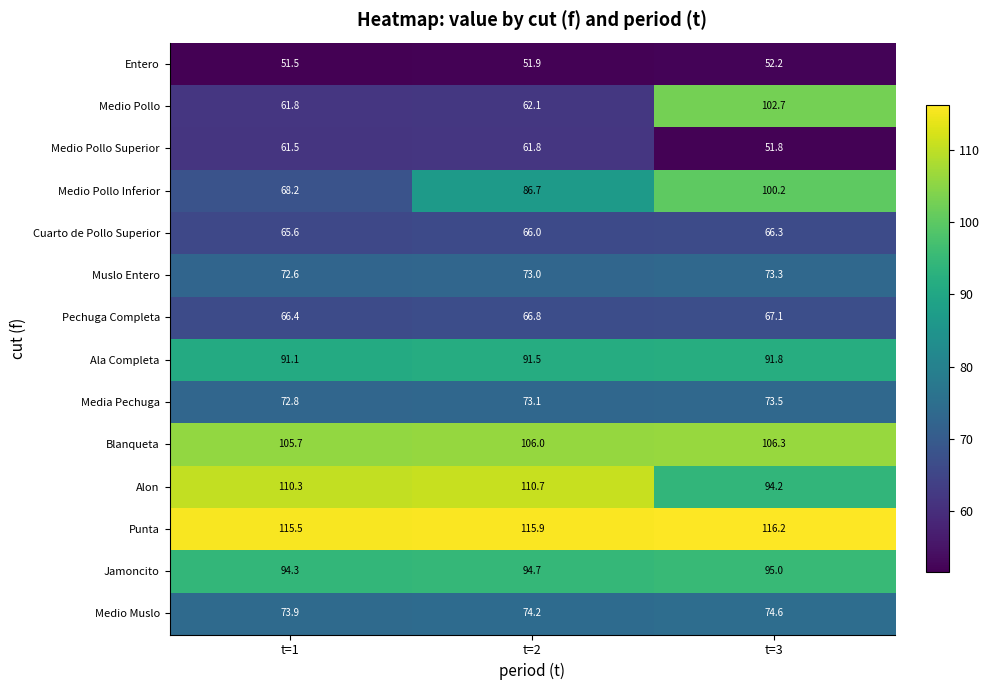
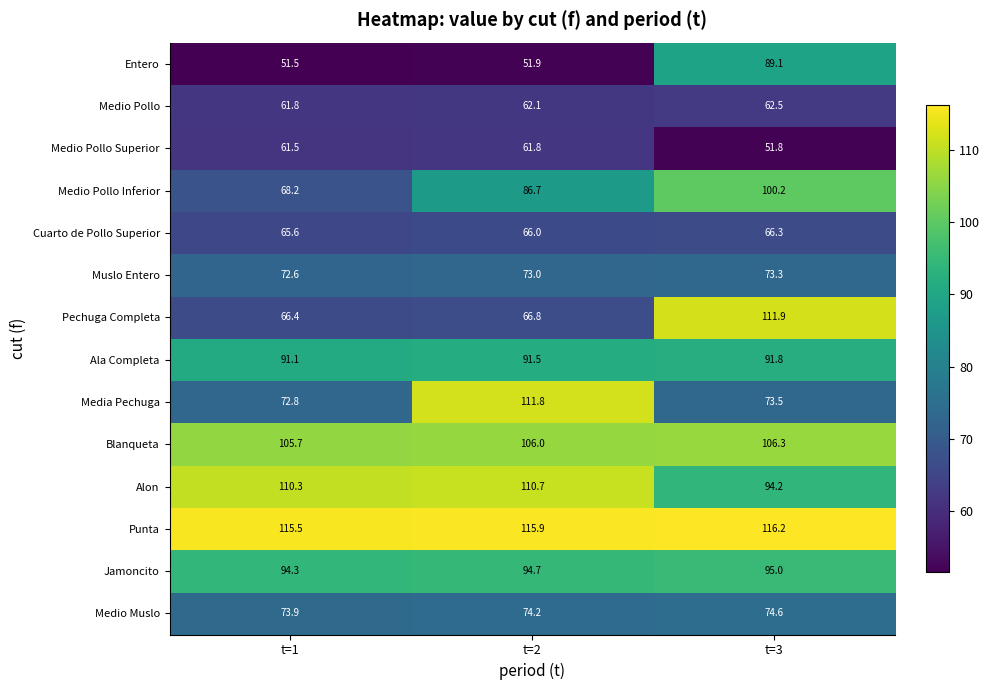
Entero, t=3: 52.2 -> 89.1
Medio Pollo, t=3: 102.7 -> 62.5
Pechuga Completa, t=3: 67.1 -> 111.9
Media Pechuga, t=2: 73.1 -> 111.8
